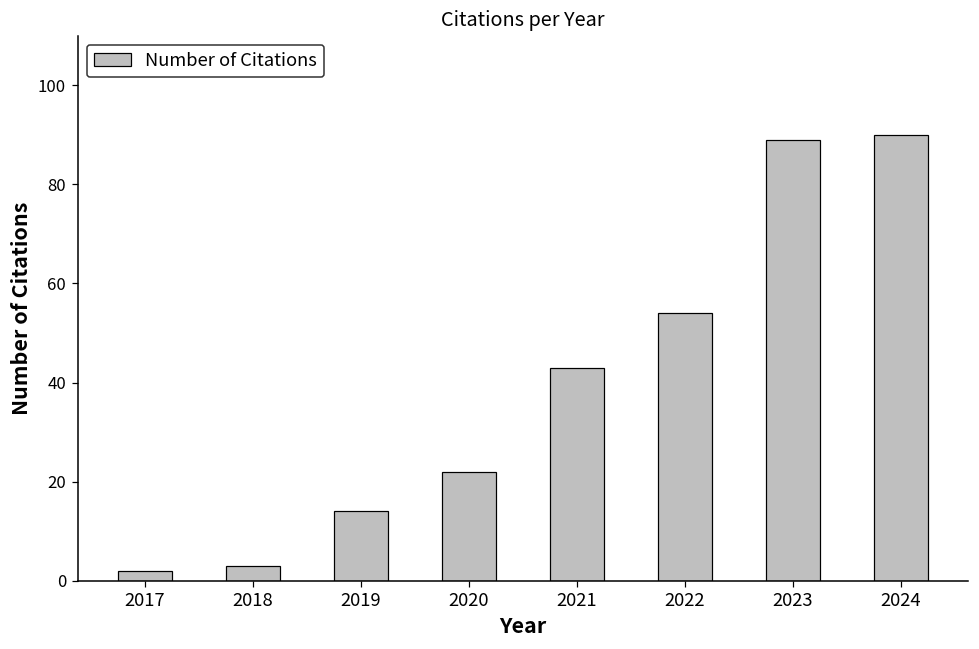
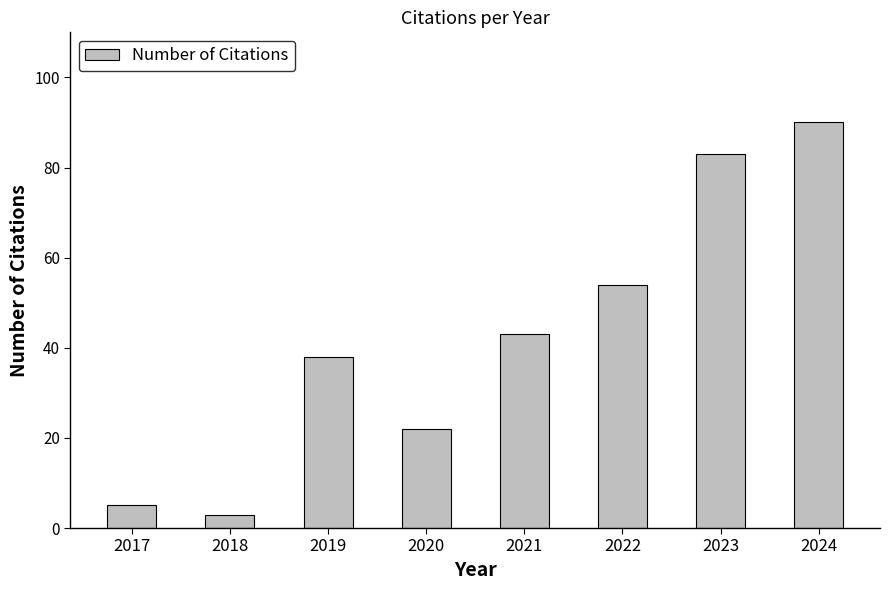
2017: 2 -> 5
2019: 14 -> 38
2023: 89 -> 83
